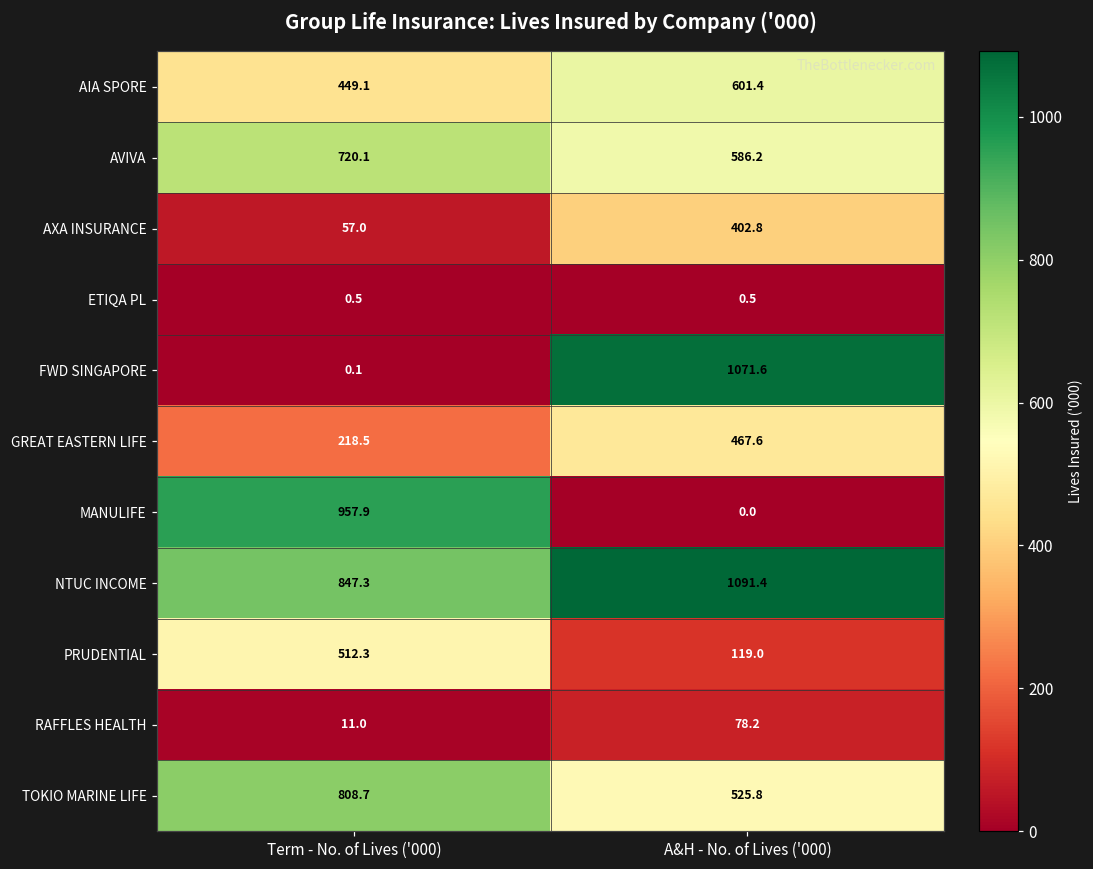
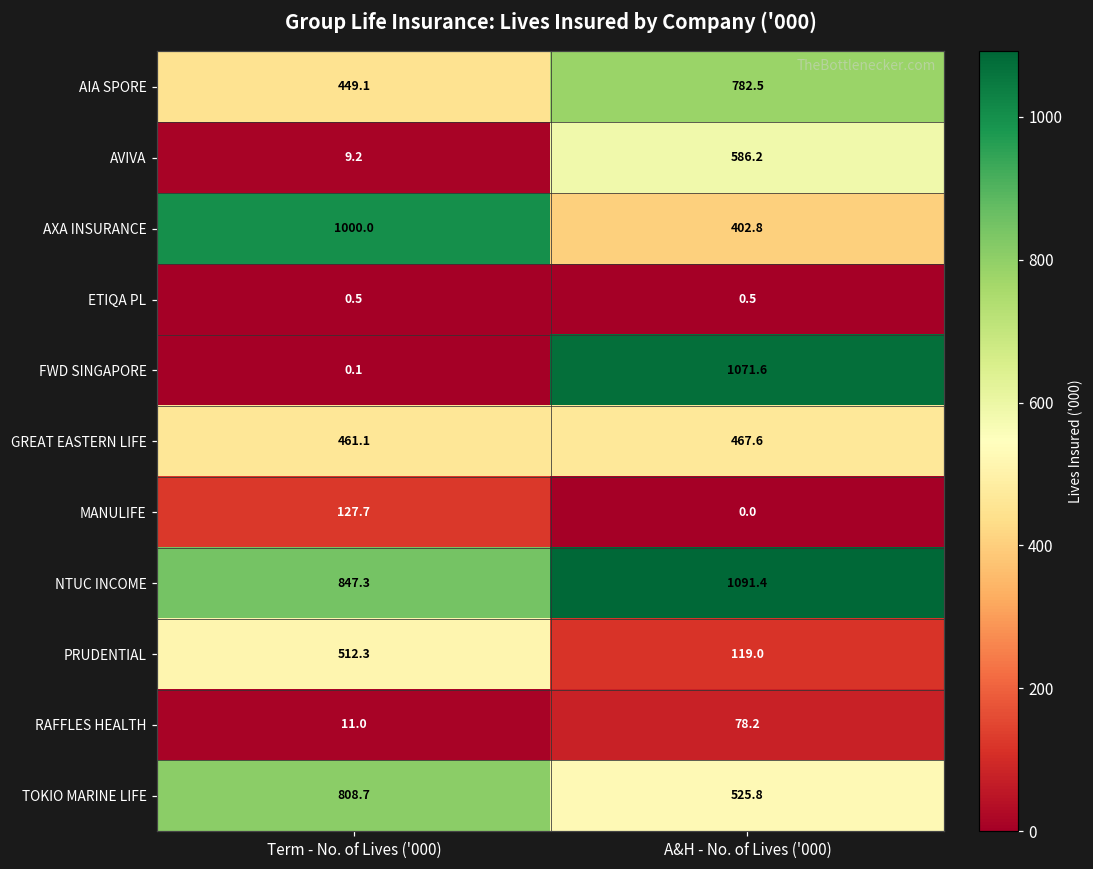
AIA SPORE, A&H - No. of Lives ('000): 601.4 -> 782.5
AVIVA, Term - No. of Lives ('000): 720.1 -> 9.2
AXA INSURANCE, Term - No. of Lives ('000): 57.0 -> 1000.0
GREAT EASTERN LIFE, Term - No. of Lives ('000): 218.5 -> 461.1
MANULIFE, Term - No. of Lives ('000): 957.9 -> 127.7
